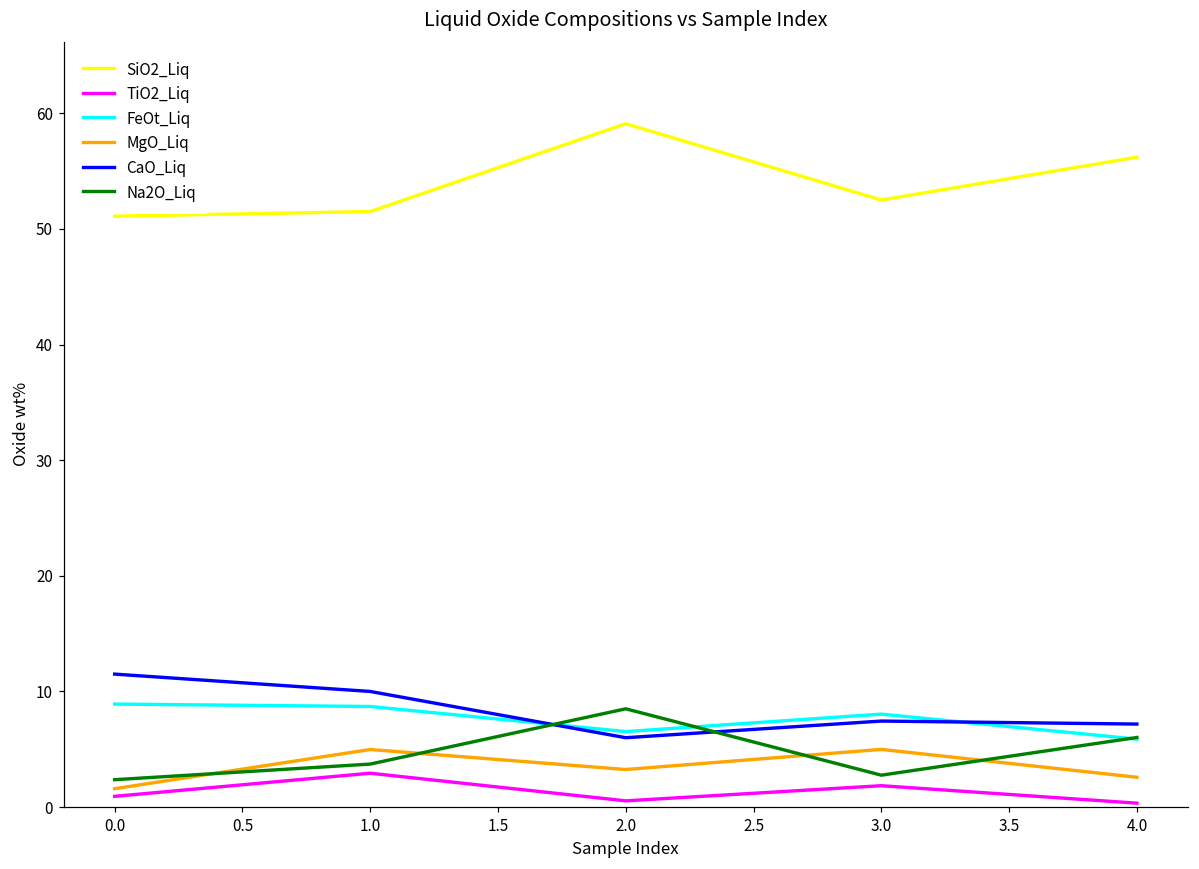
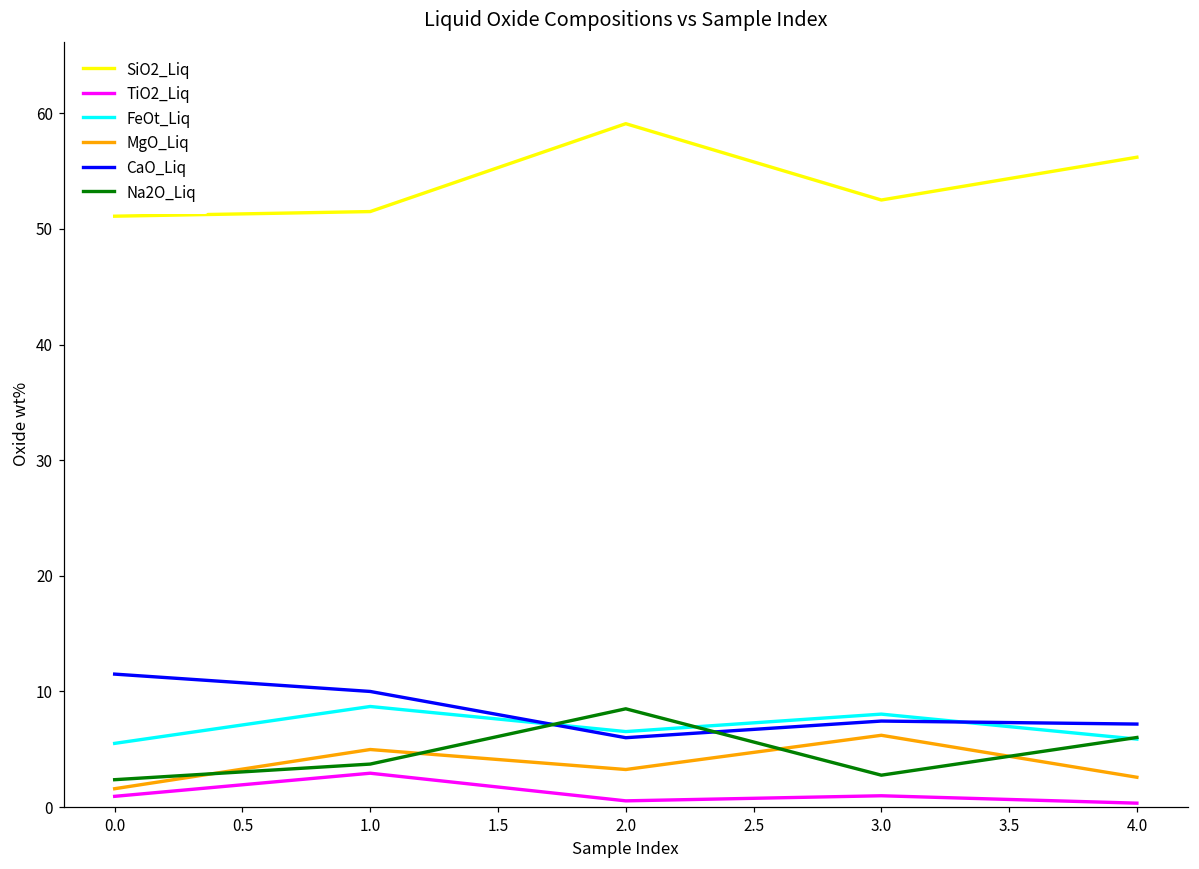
FeOt_Liq, 0.0: 8.9 -> 5.5
TiO2_Liq, 3.0: 1.9 -> 1.0
MgO_Liq, 3.0: 5.0 -> 6.2
